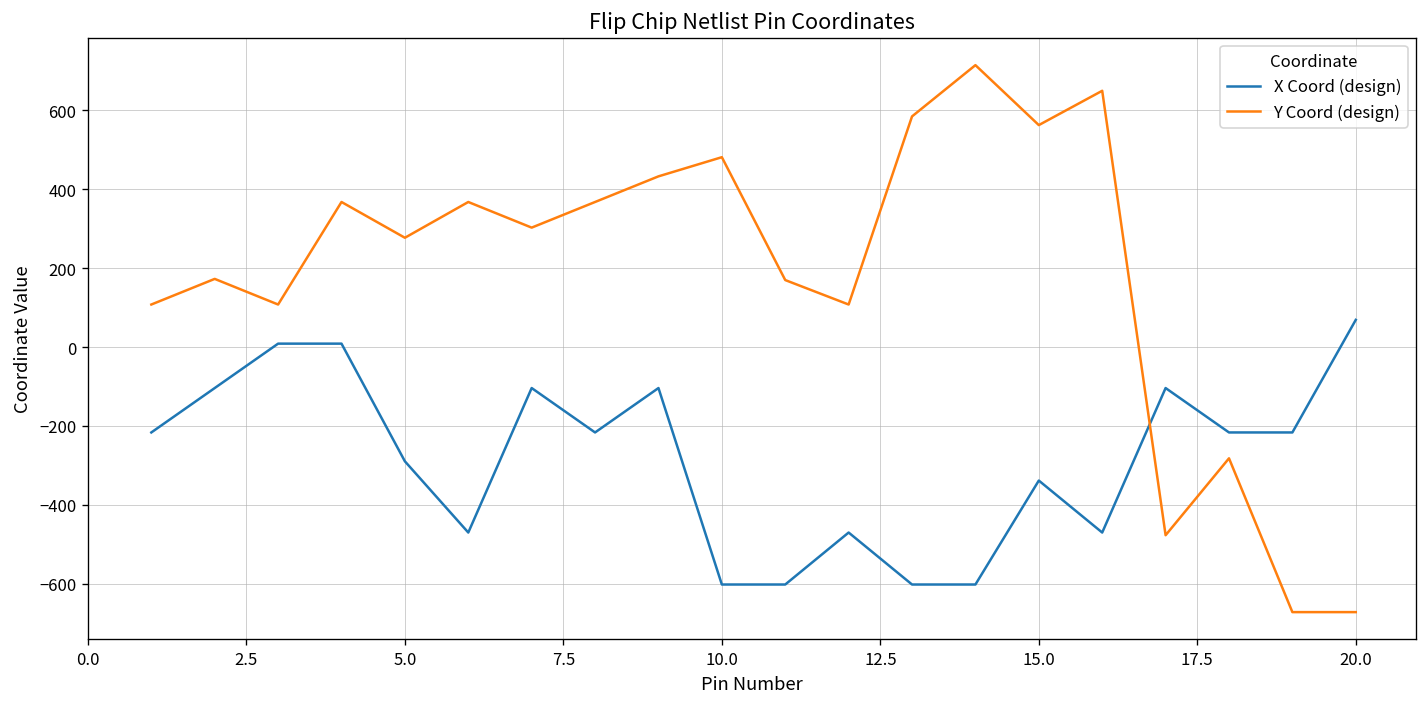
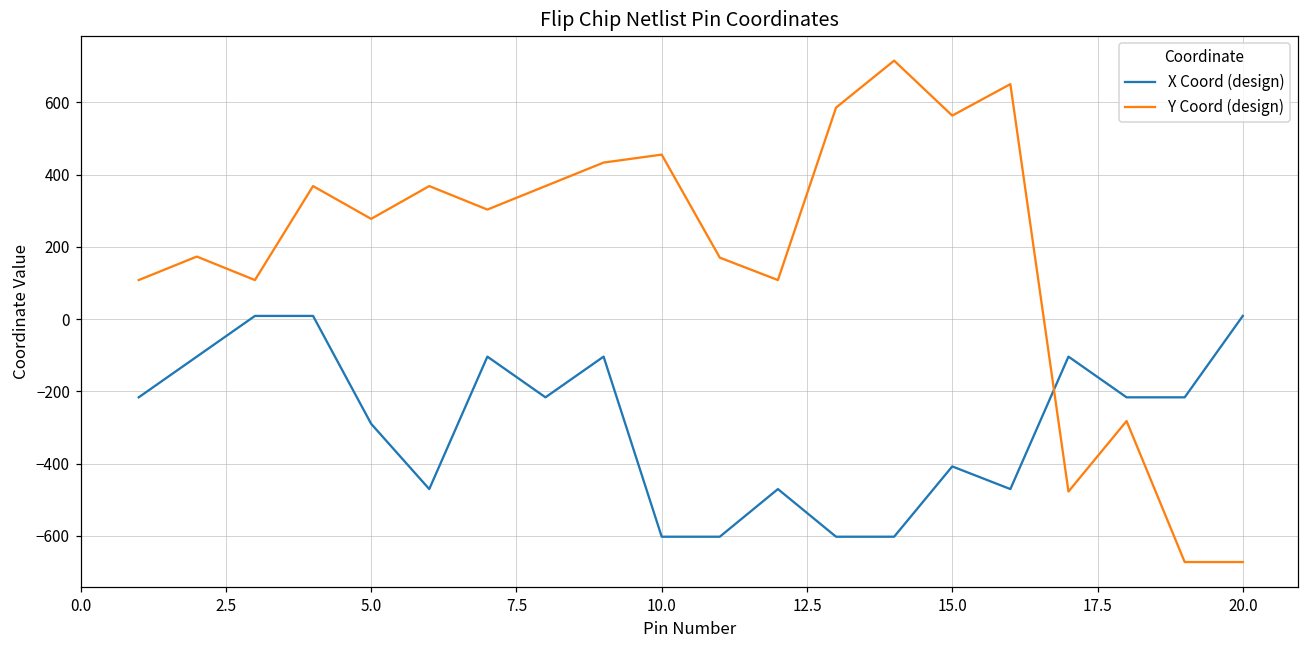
Y Coord (design), 10.0: 480 -> 460
X Coord (design), 15.0: -340 -> -410
X Coord (design), 20.0: 70 -> 10
